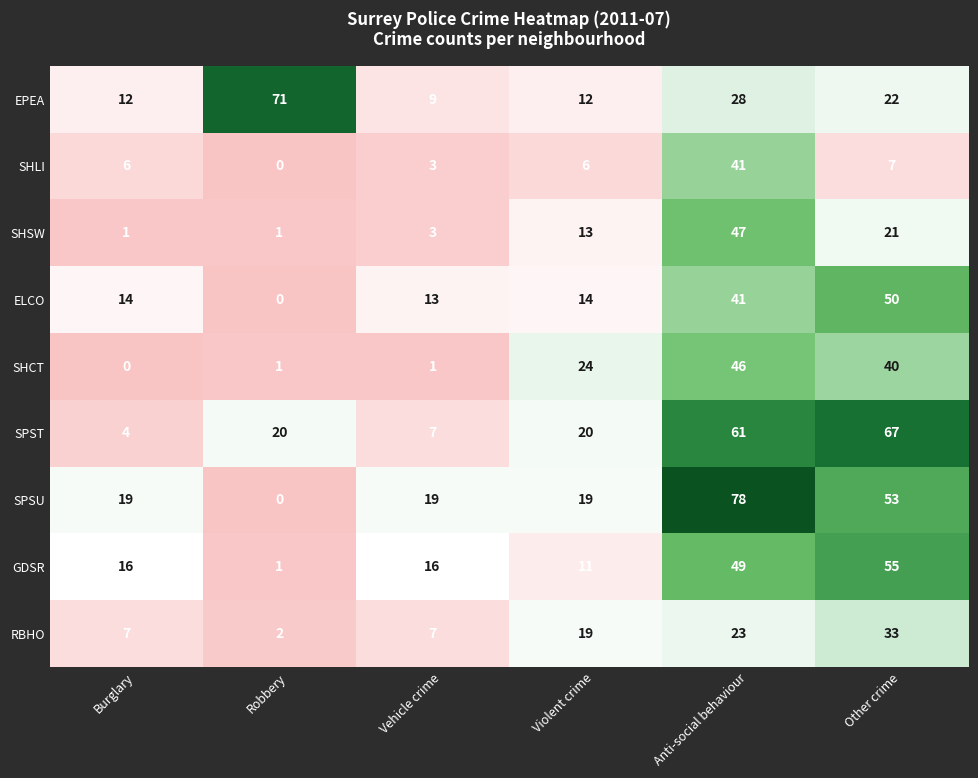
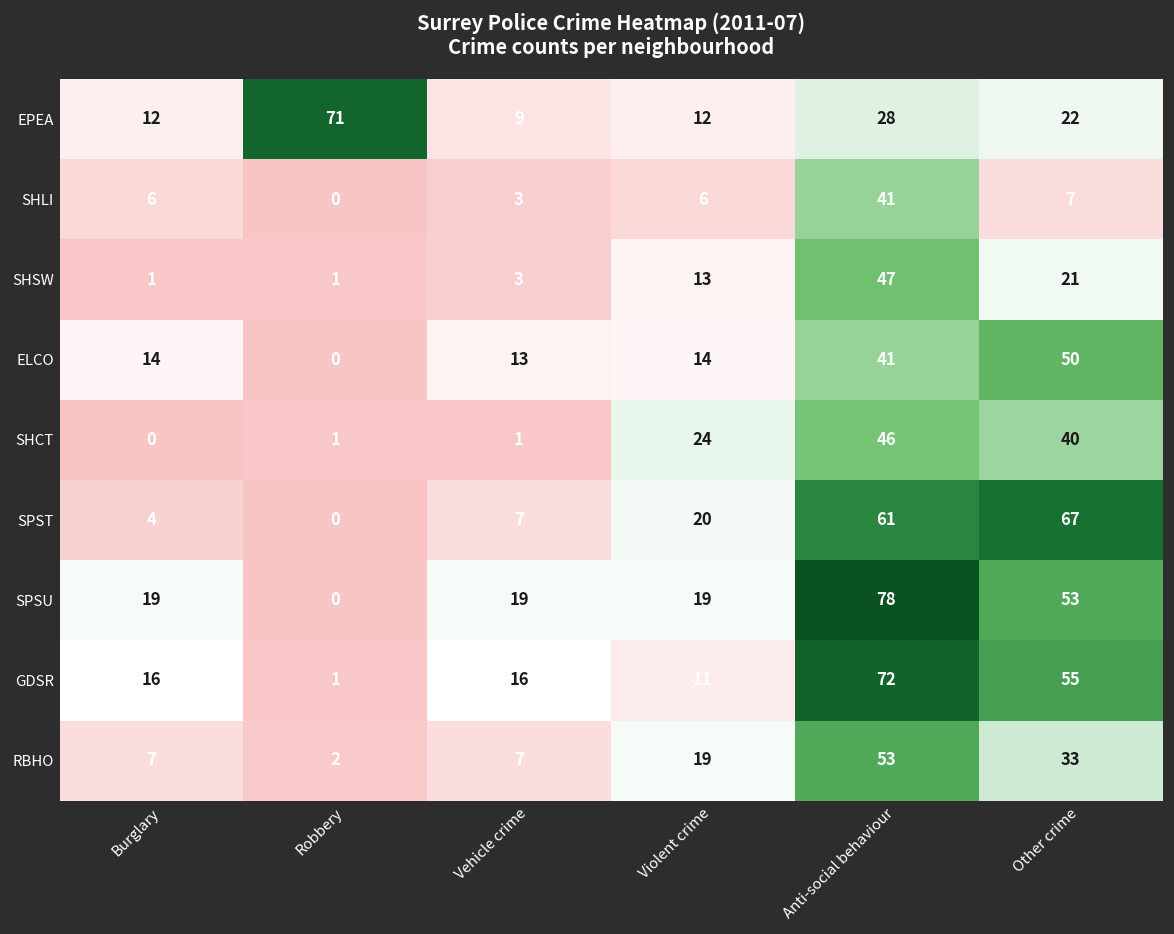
SPST, Robbery: 20 -> 0
GDSR, Anti-social behaviour: 49 -> 72
RBHO, Anti-social behaviour: 23 -> 53
